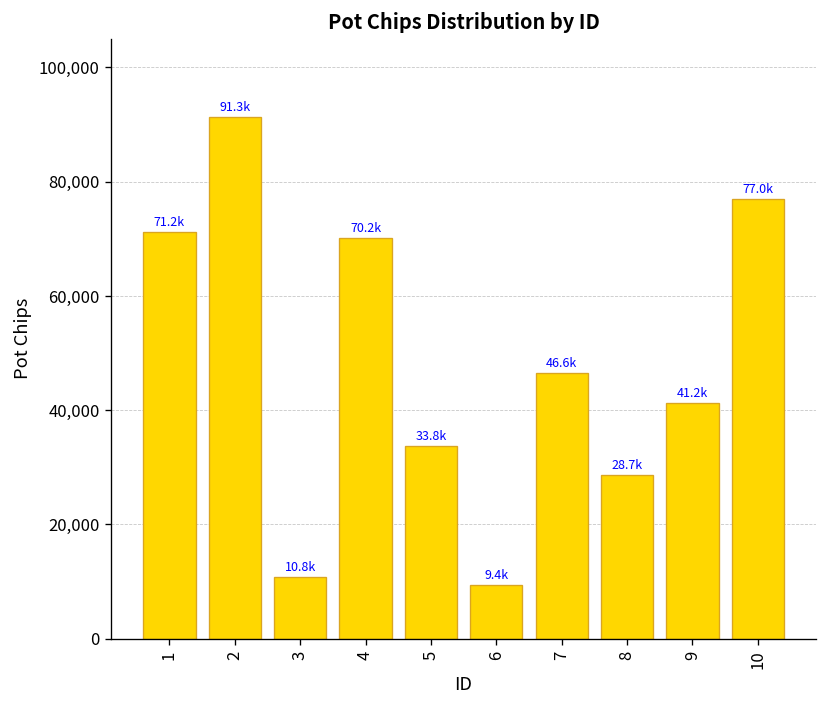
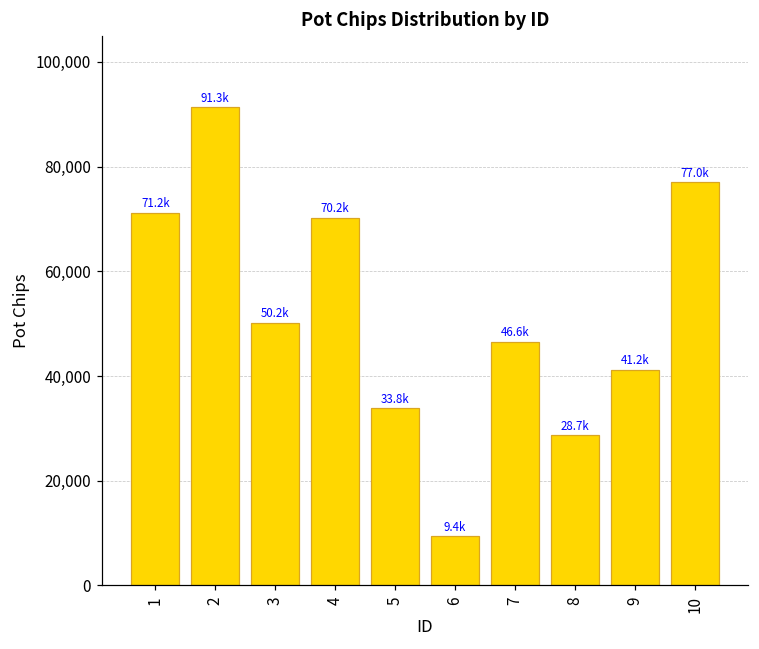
3: 10.8k -> 50.2k
